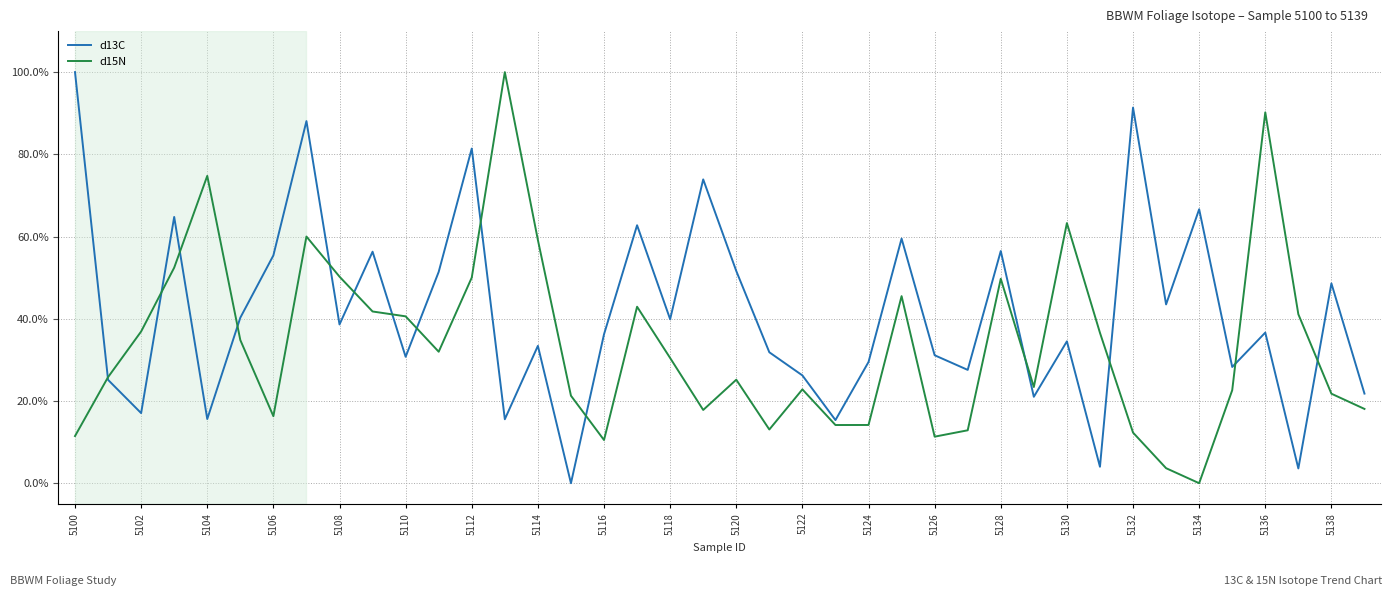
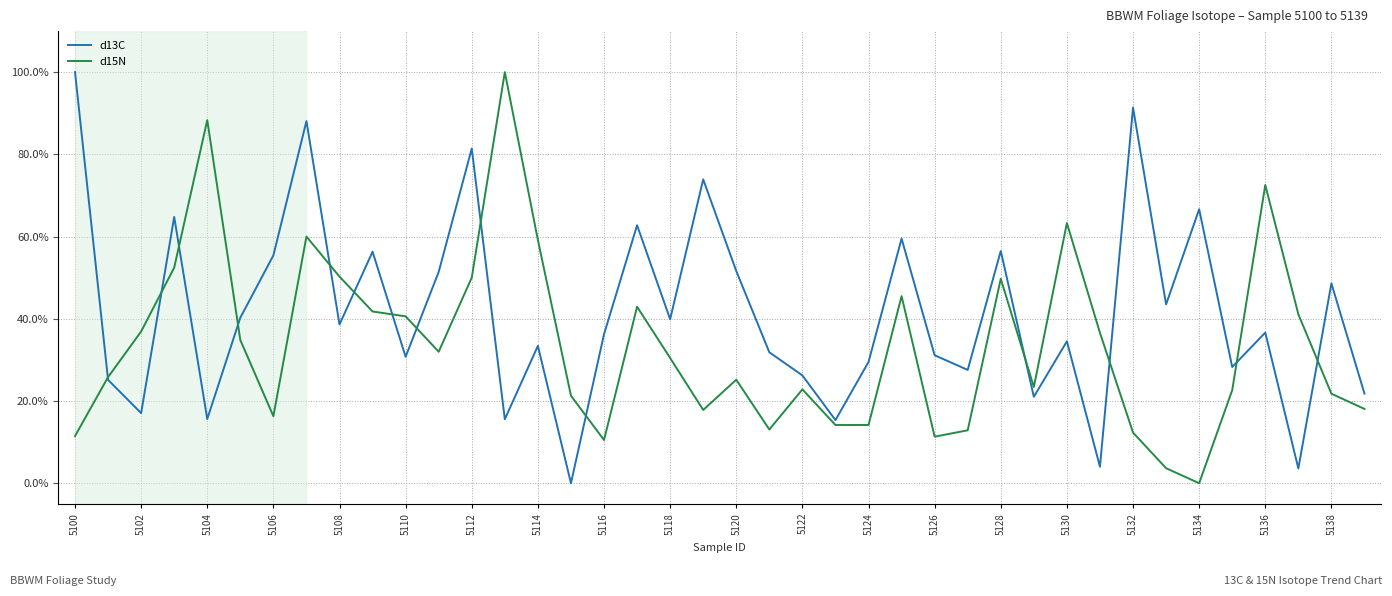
d15N, 5104: 75% -> 88%
d15N, 5136: 90% -> 73%
